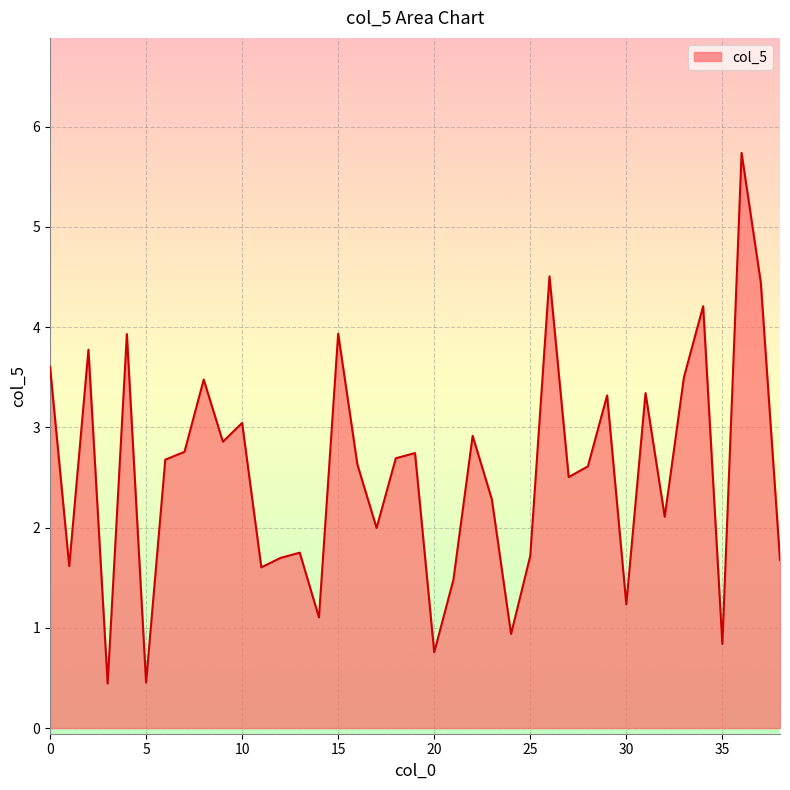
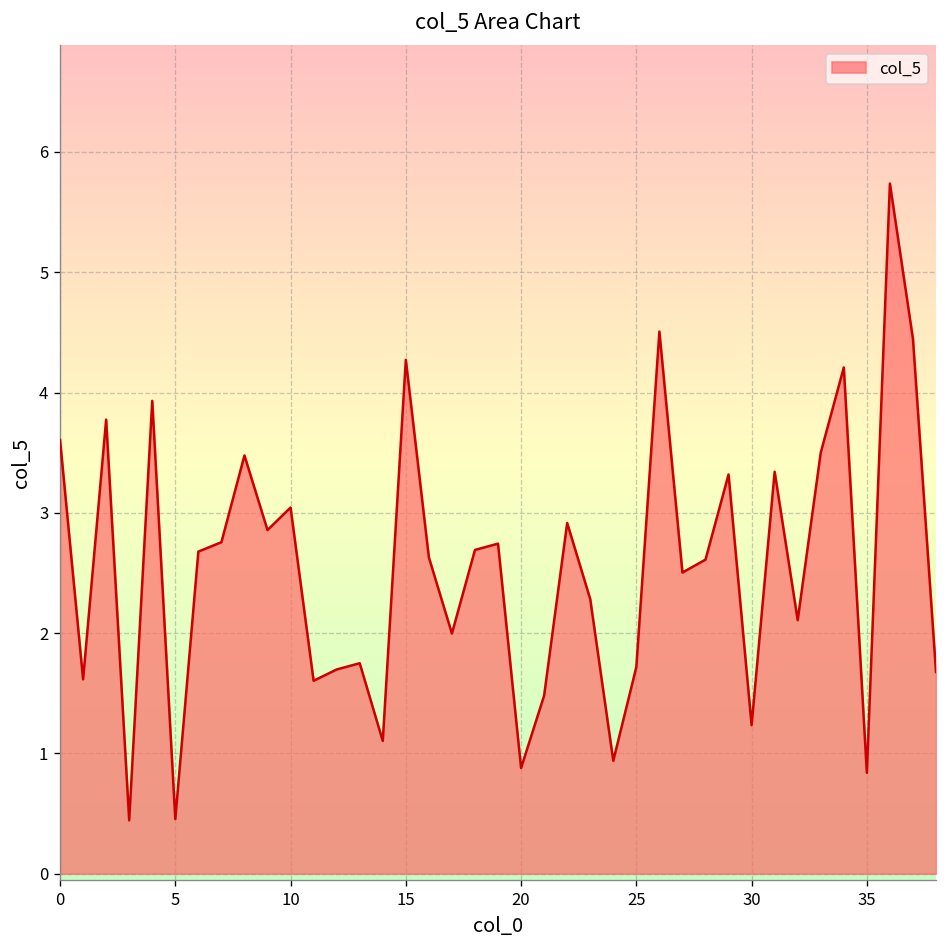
15: 3.93 -> 4.27
20: 0.76 -> 0.88
